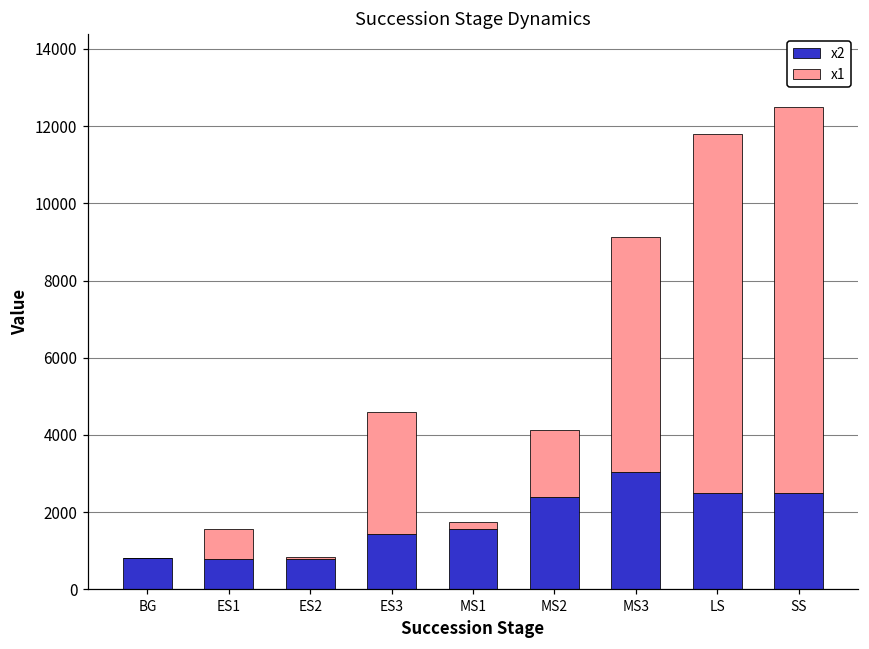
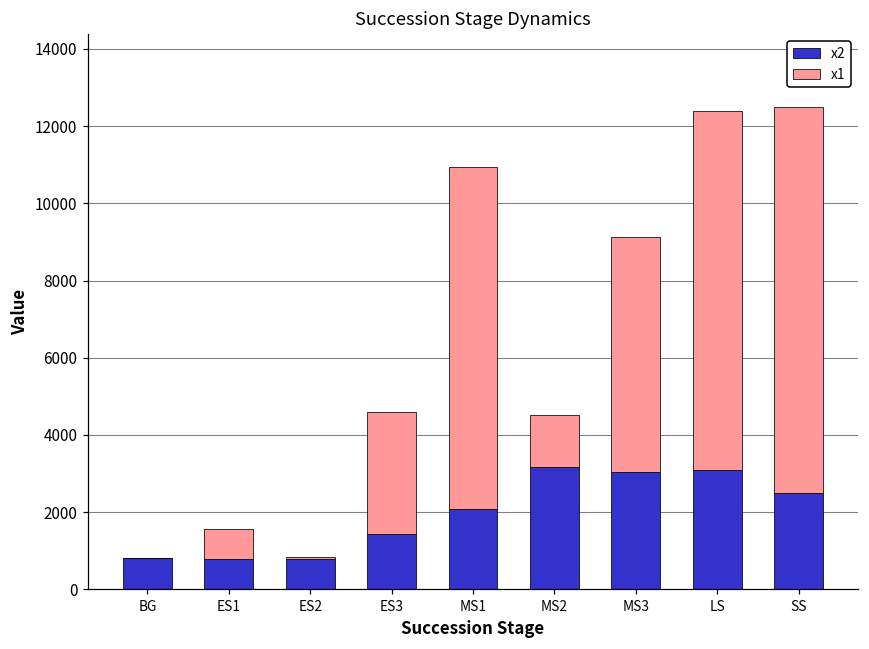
x2, MS1: 1600 -> 2100
x1, MS1: 200 -> 8900
x2, MS2: 2400 -> 3200
x1, MS2: 1700 -> 1300
x2, LS: 2500 -> 3100
